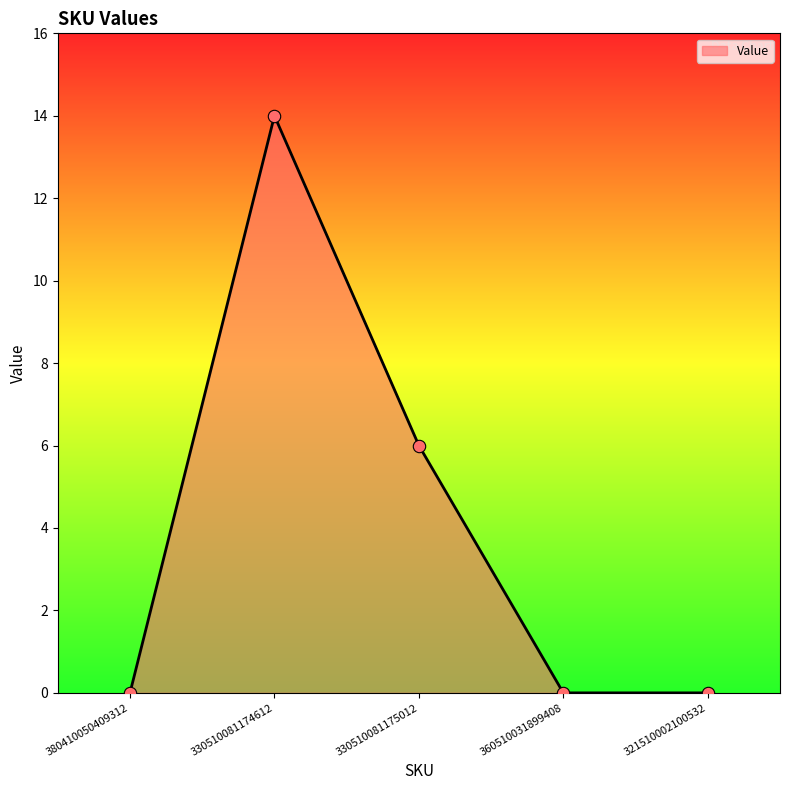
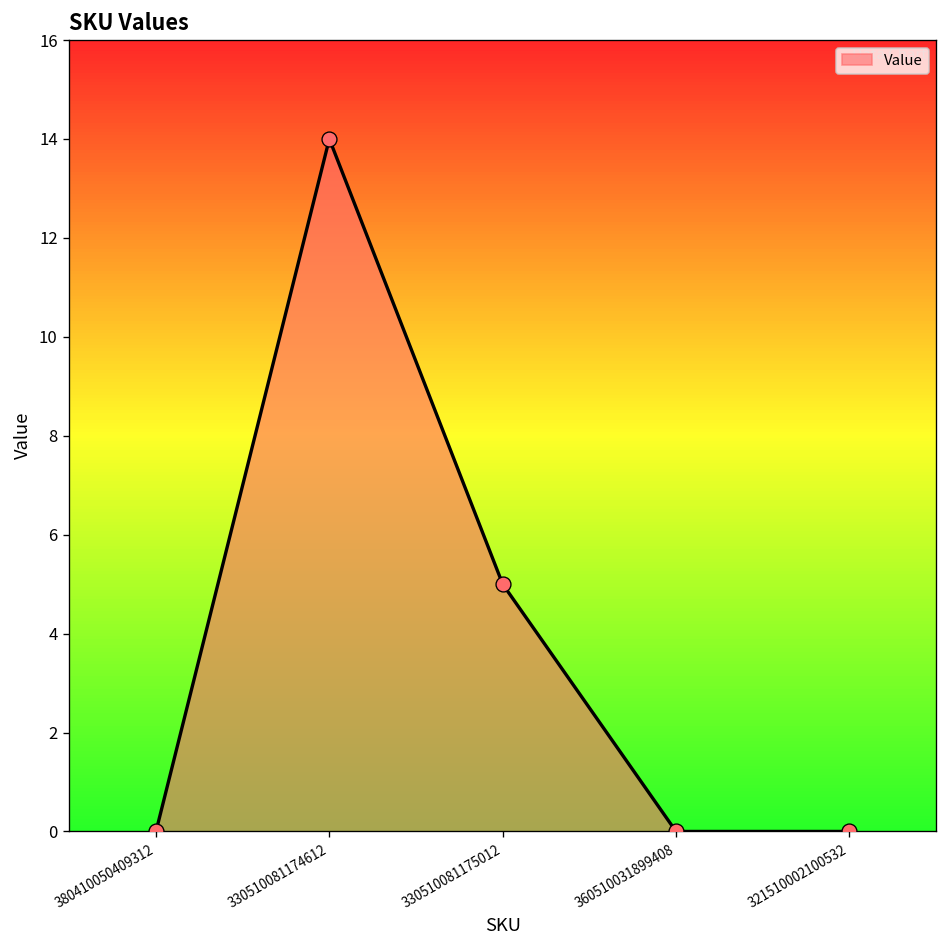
330510081175012: 6 -> 5
